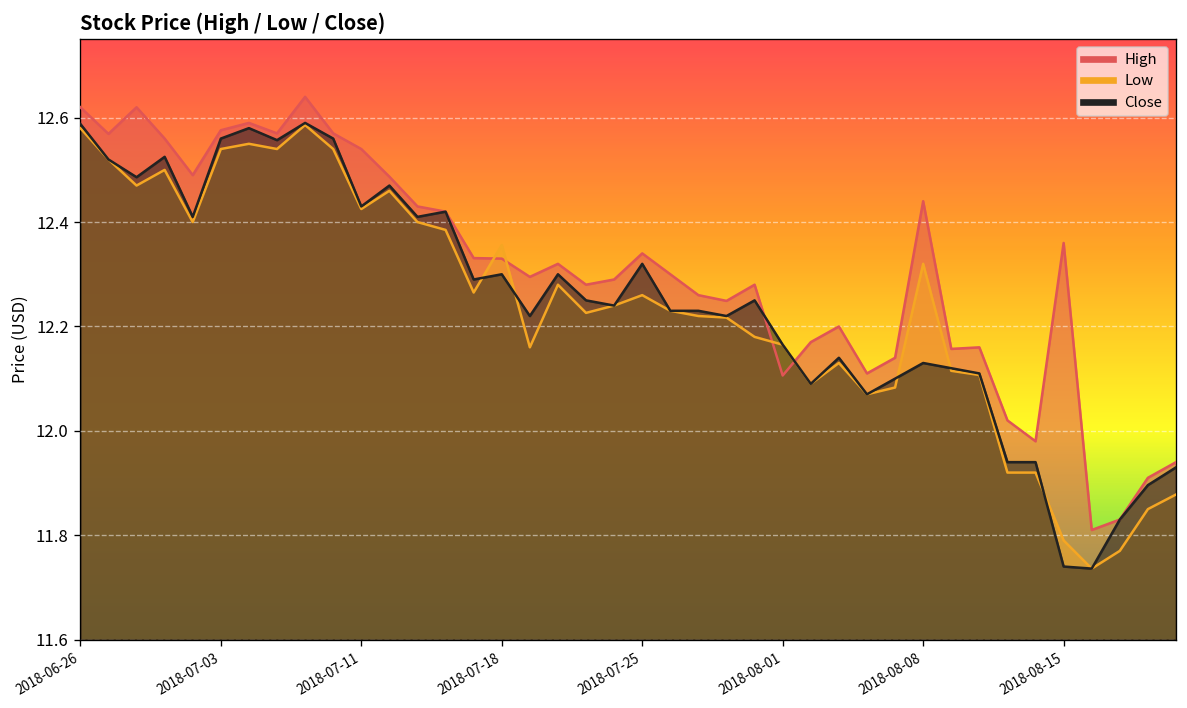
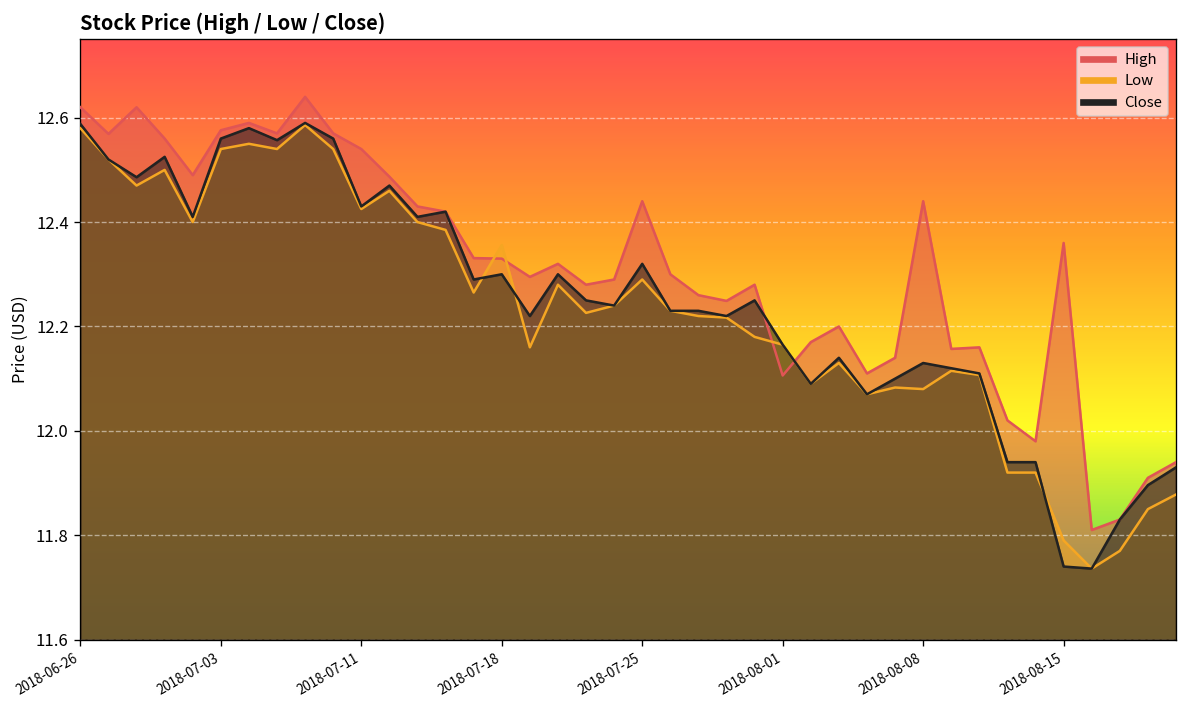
High, 2018-07-25: 12.34 -> 12.44
Low, 2018-07-25: 12.26 -> 12.29
Low, 2018-08-08: 12.32 -> 12.08
